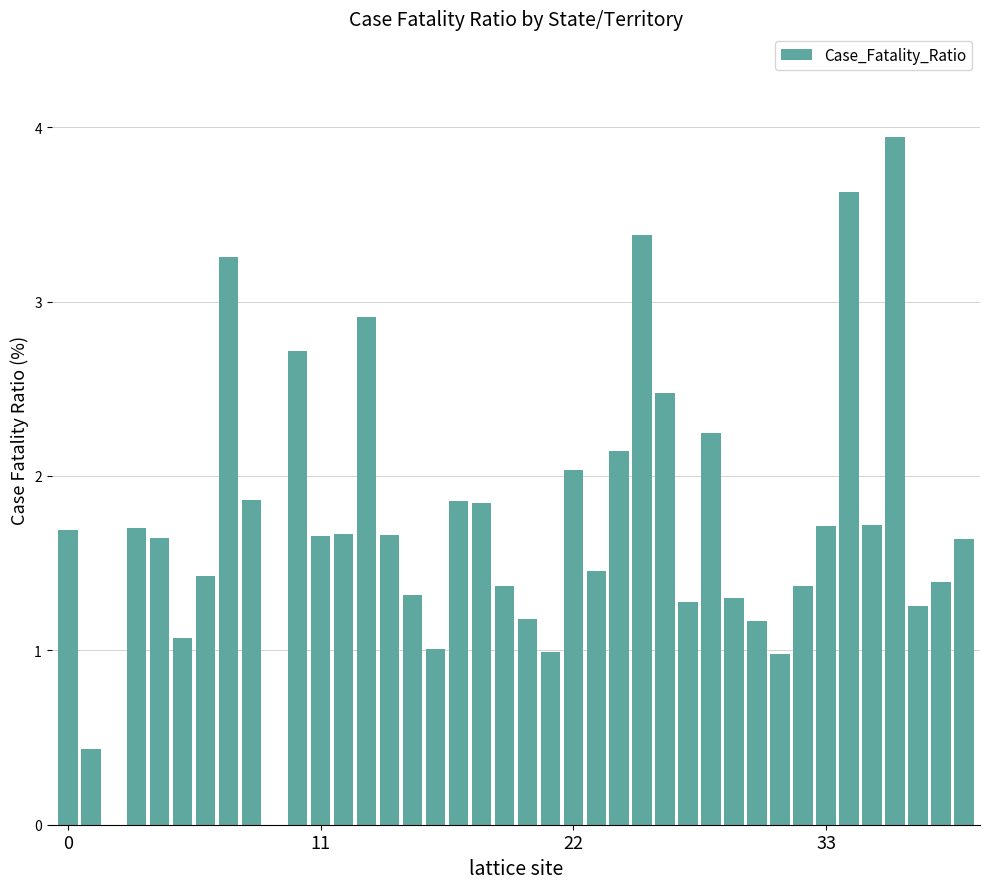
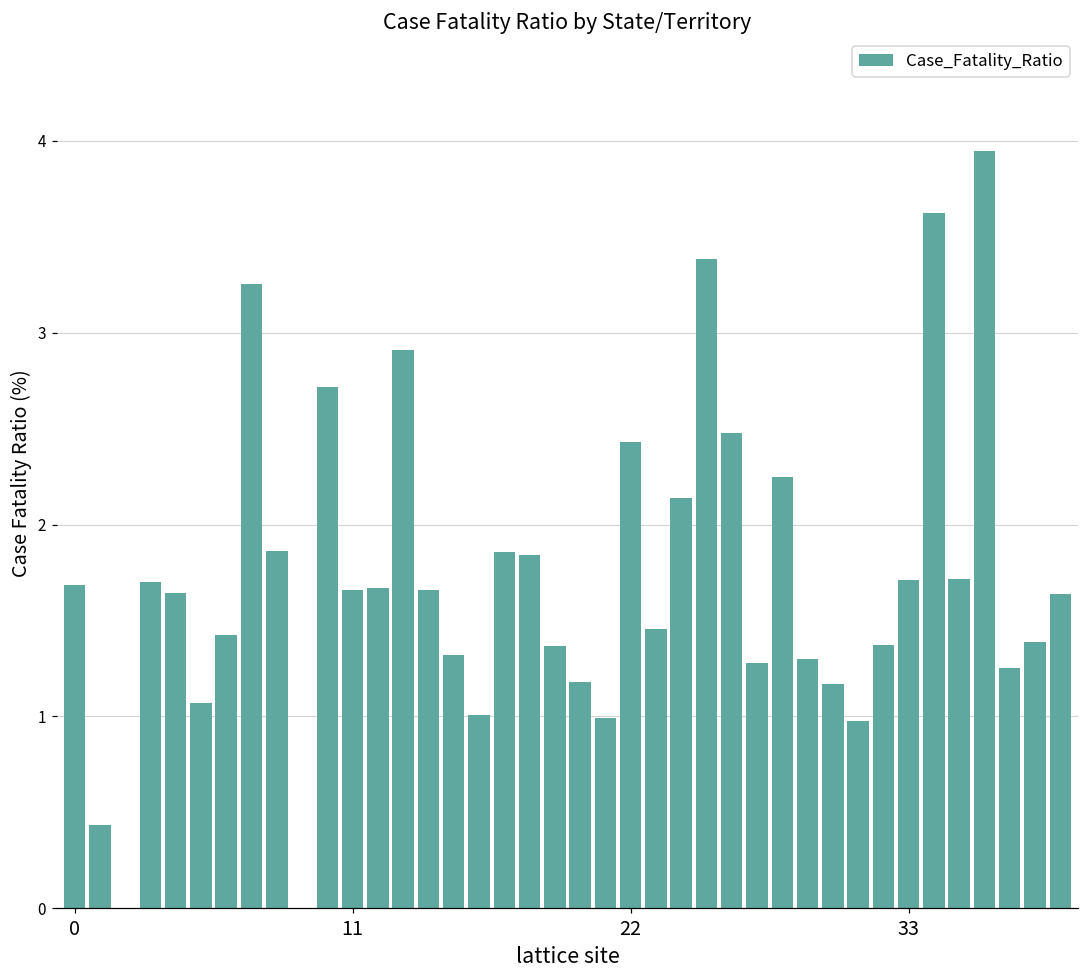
22: 2.03 -> 2.43
